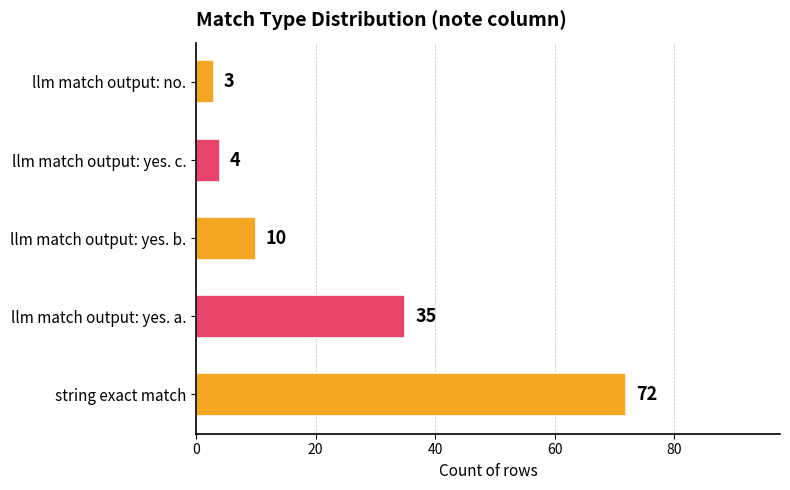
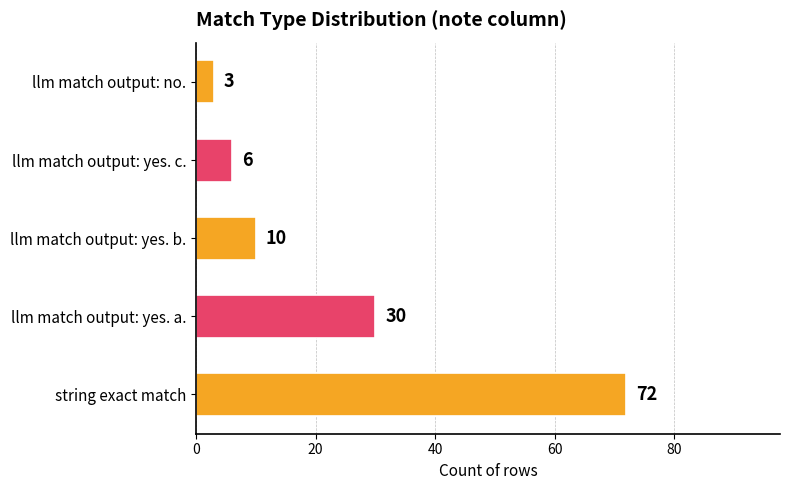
llm match output: yes. c.: 4 -> 6
llm match output: yes. a.: 35 -> 30
